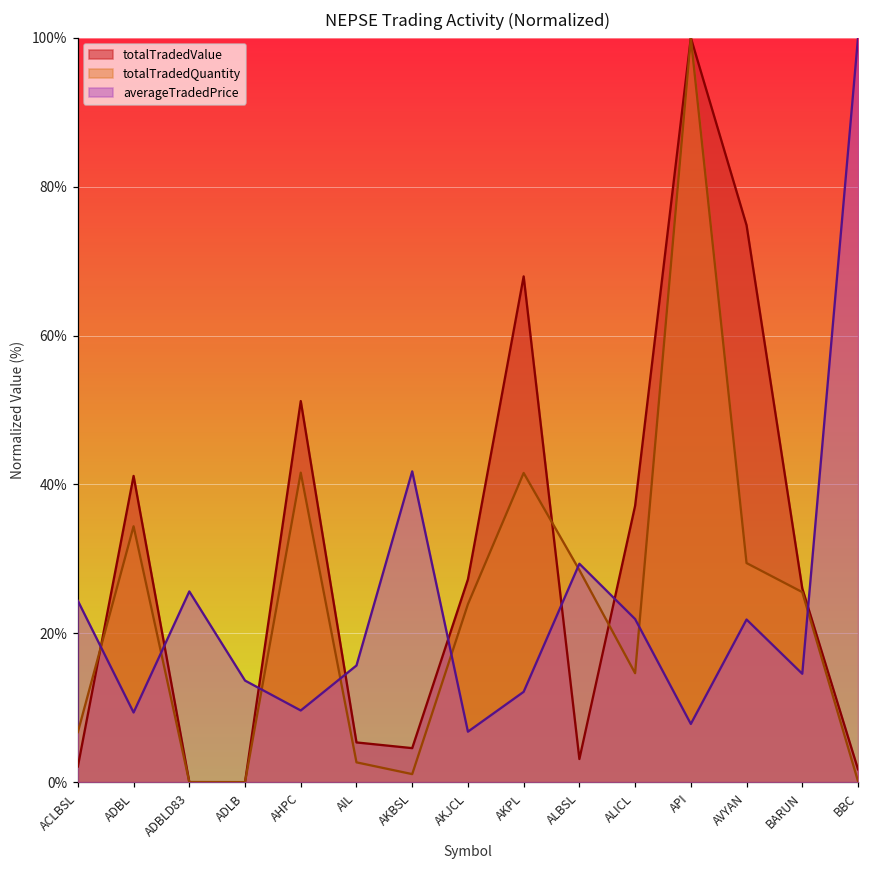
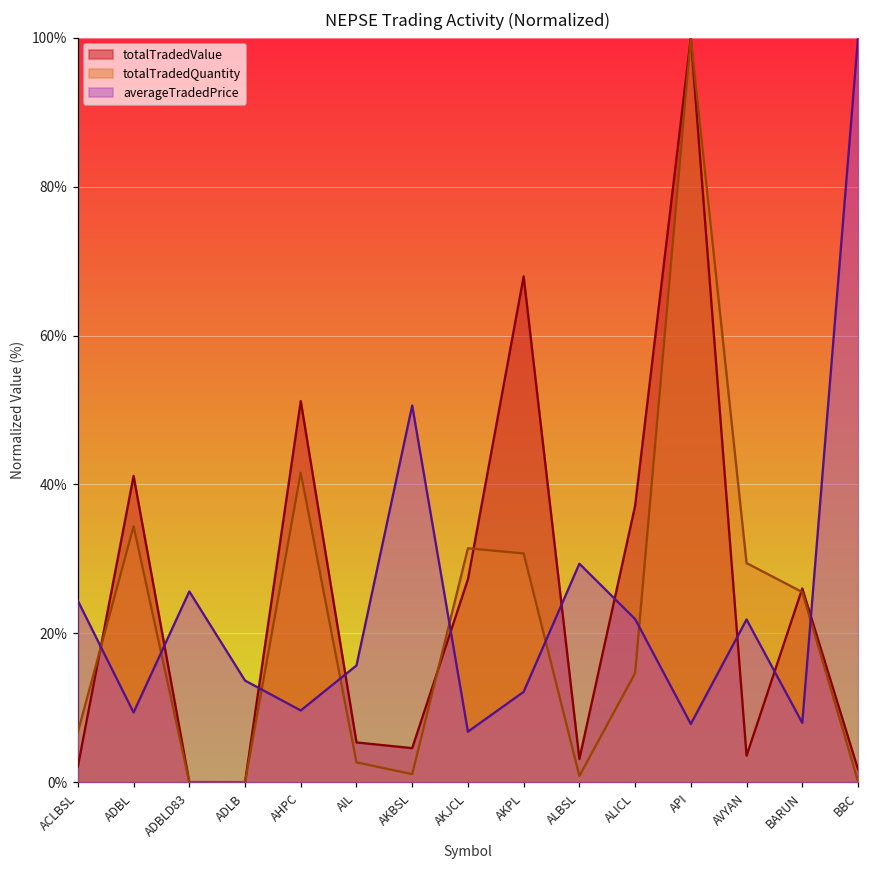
averageTradedPrice, AKBSL: 42% -> 51%
totalTradedQuantity, AKJCL: 24% -> 31%
totalTradedQuantity, AKPL: 42% -> 31%
totalTradedQuantity, ALBSL: 28% -> 1%
totalTradedValue, AVYAN: 75% -> 4%
averageTradedPrice, BARUN: 15% -> 8%
